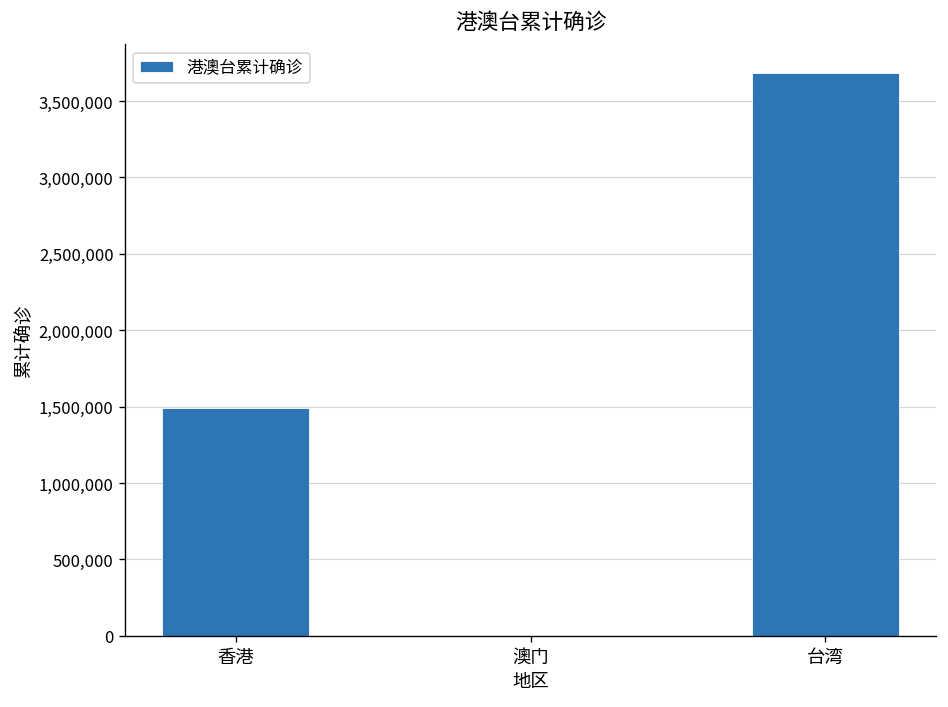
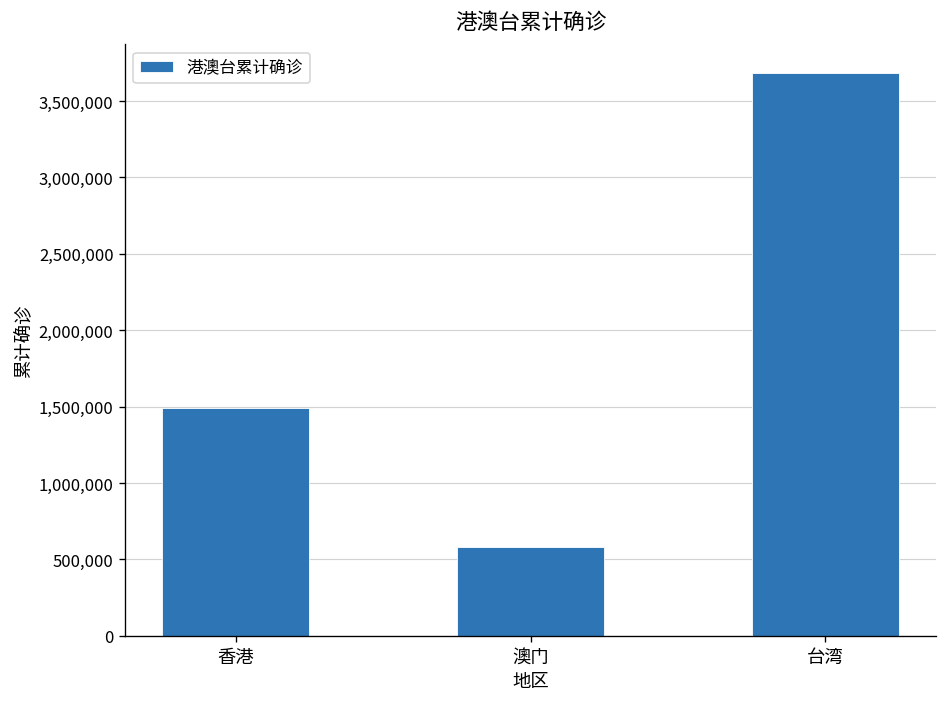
澳门: 0 -> 580,000
